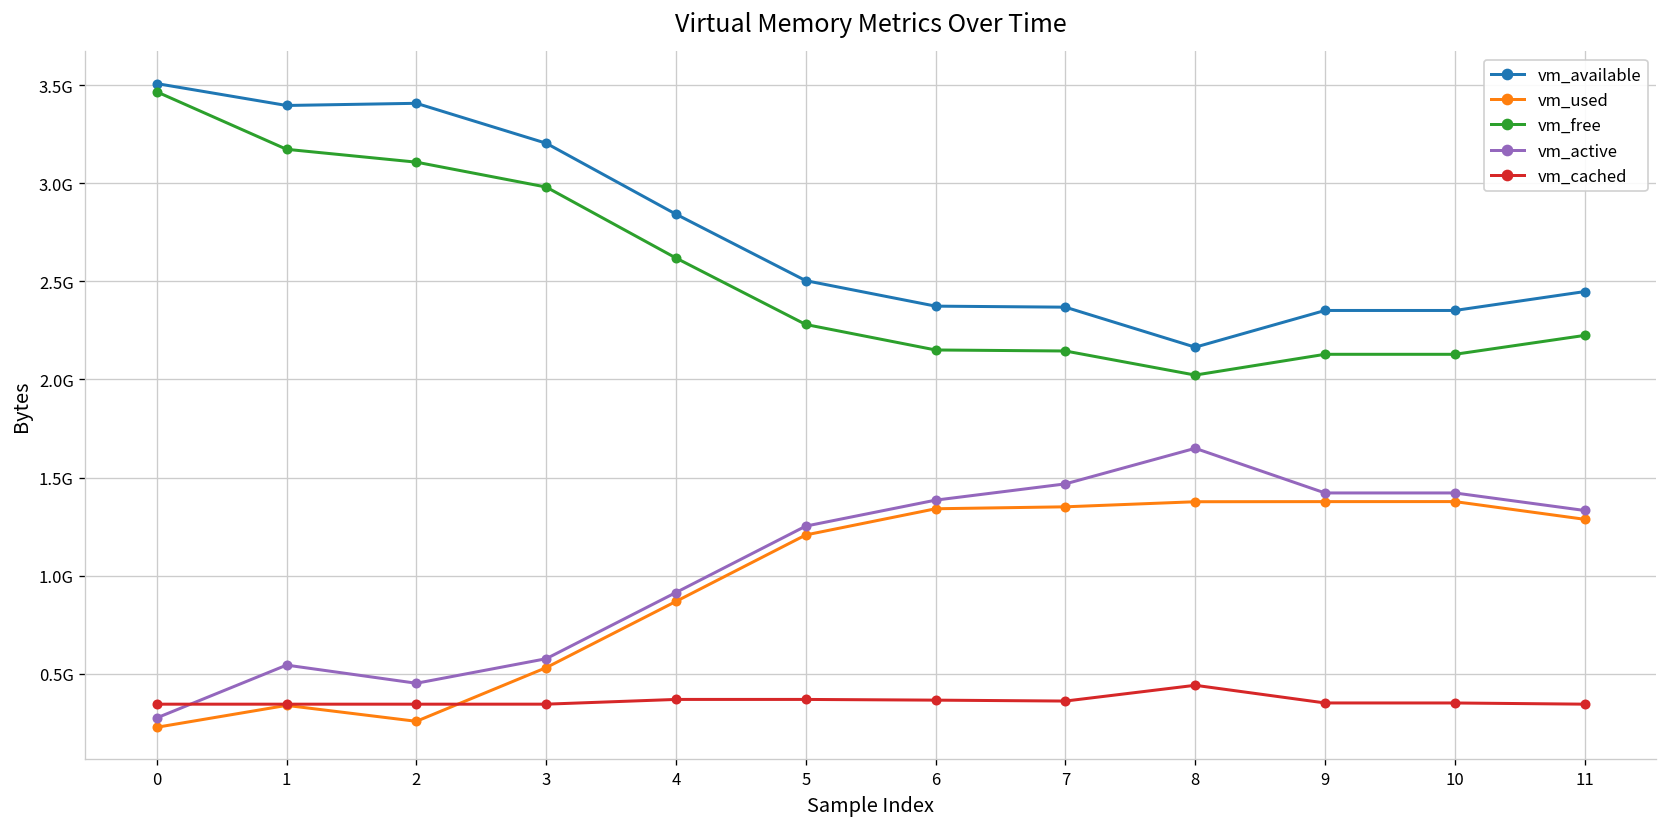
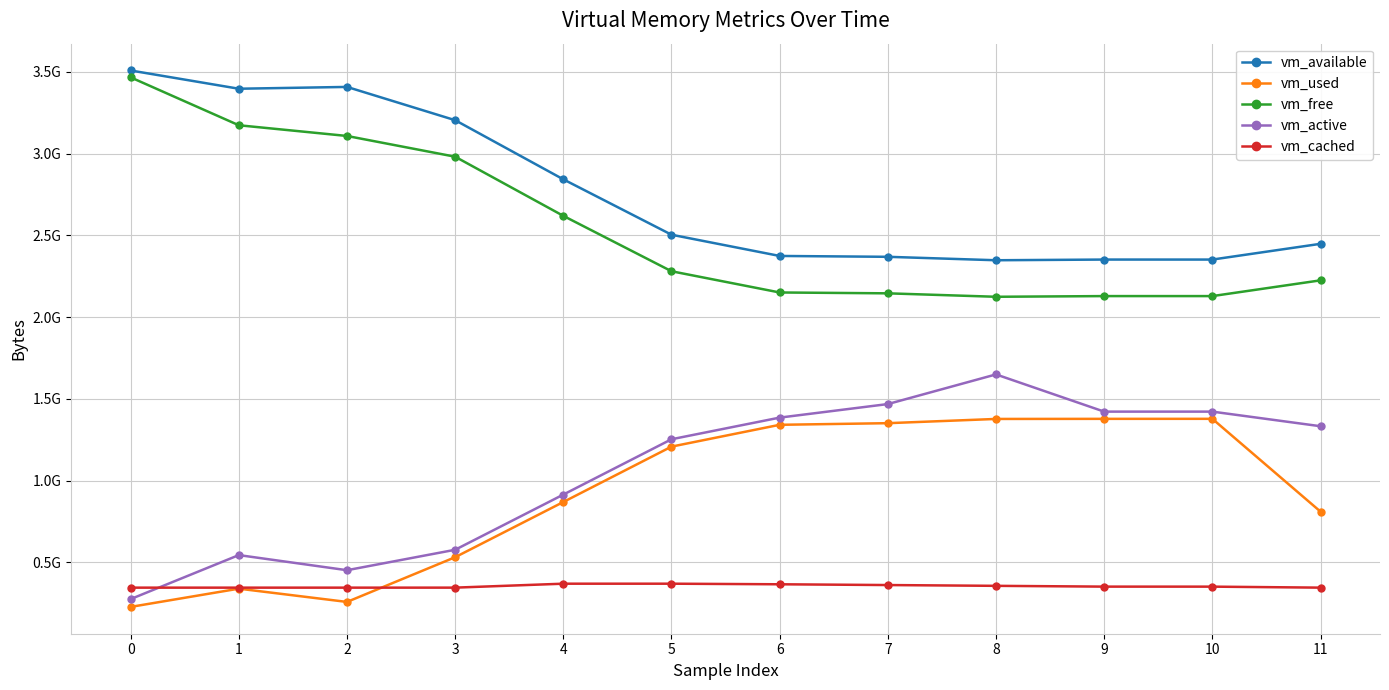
vm_available, 8: 2160000000 -> 2350000000
vm_free, 8: 2020000000 -> 2120000000
vm_cached, 8: 440000000 -> 360000000
vm_used, 11: 1290000000 -> 810000000
